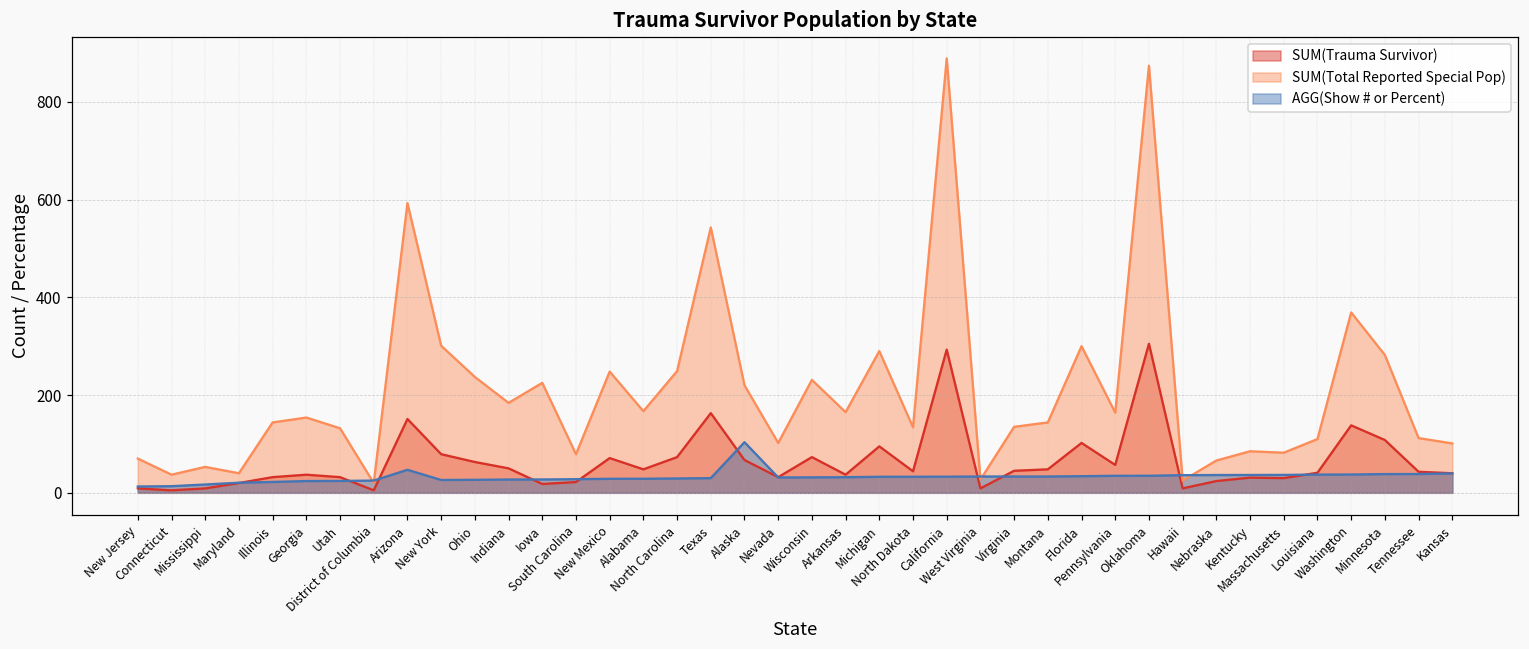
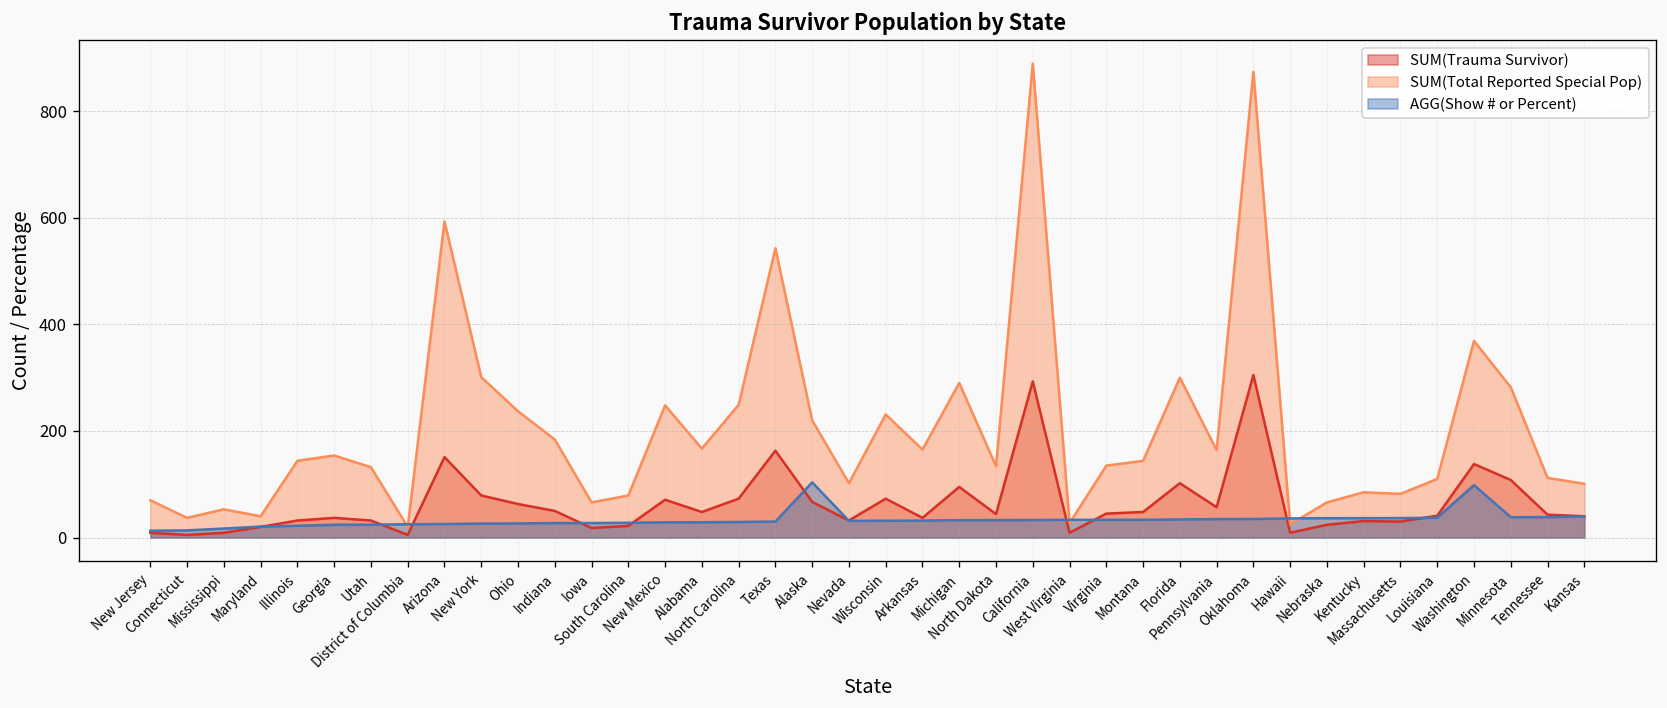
AGG(Show # or Percent), Arizona: 50 -> 30
SUM(Total Reported Special Pop), Iowa: 230 -> 70
AGG(Show # or Percent), Washington: 40 -> 100
